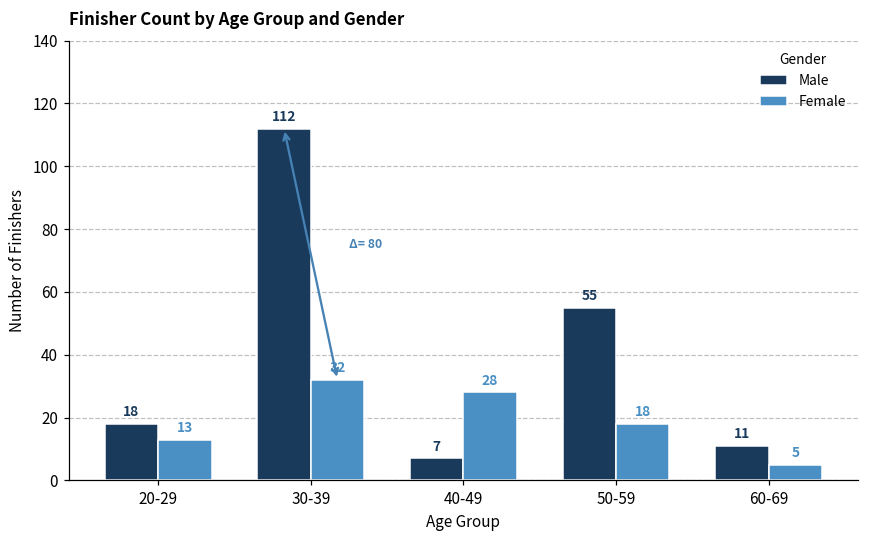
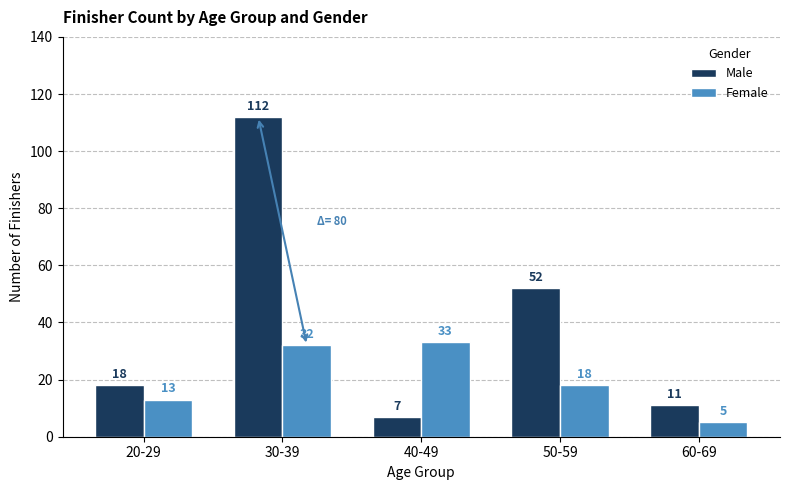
Female, 40-49: 28 -> 33
Male, 50-59: 55 -> 52
